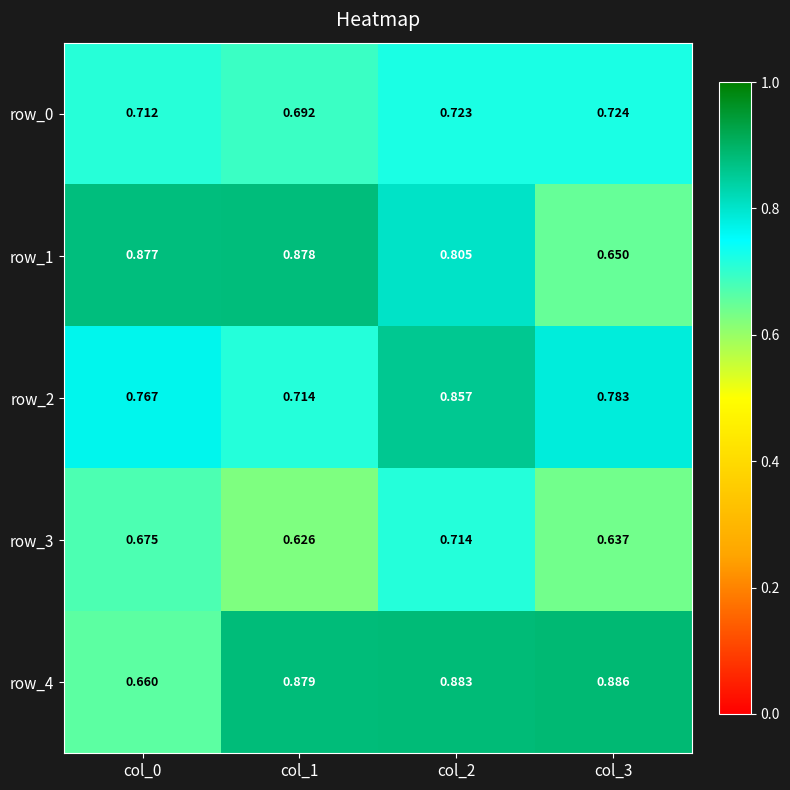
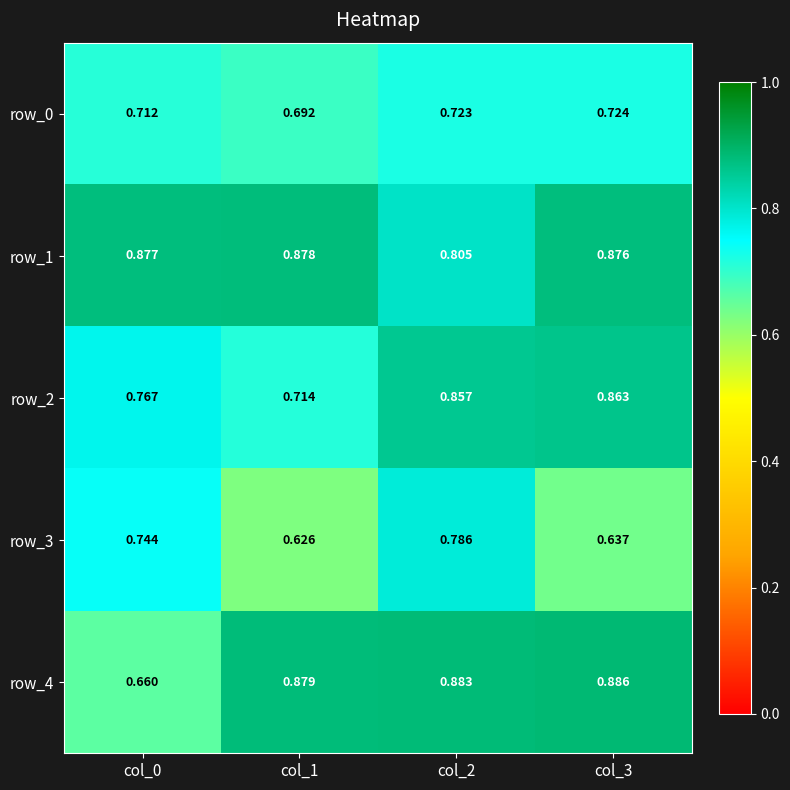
row_1, col_3: 0.650 -> 0.876
row_2, col_3: 0.783 -> 0.863
row_3, col_0: 0.675 -> 0.744
row_3, col_2: 0.714 -> 0.786
